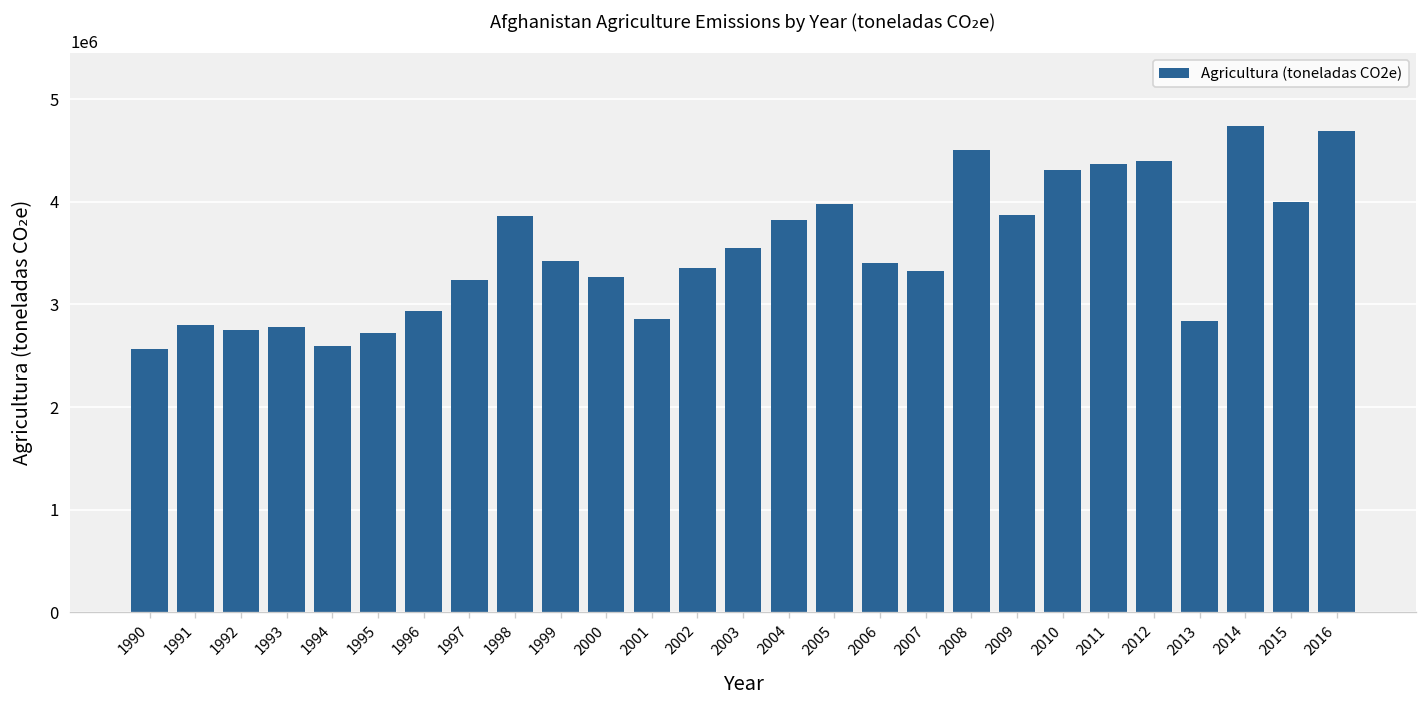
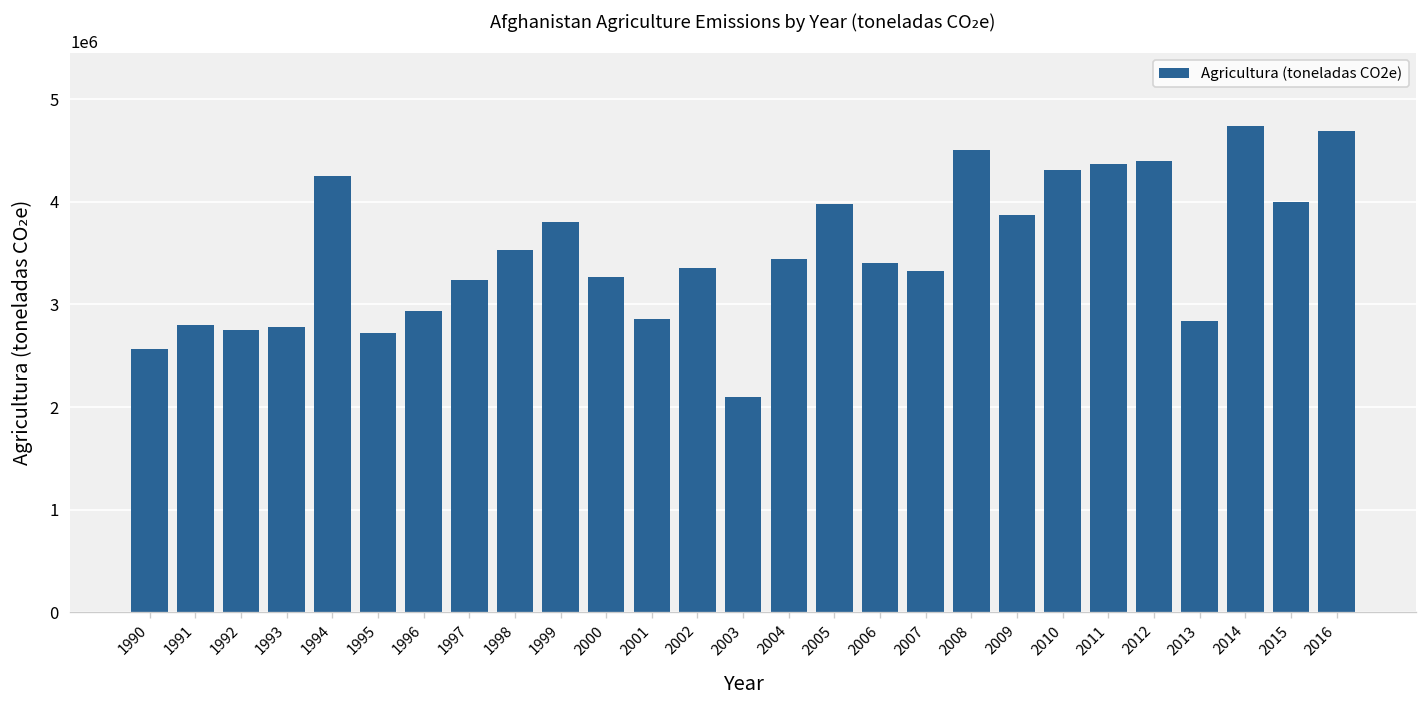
1994: 2600000 -> 4300000
1998: 3900000 -> 3500000
1999: 3400000 -> 3800000
2003: 3600000 -> 2100000
2004: 3800000 -> 3400000
